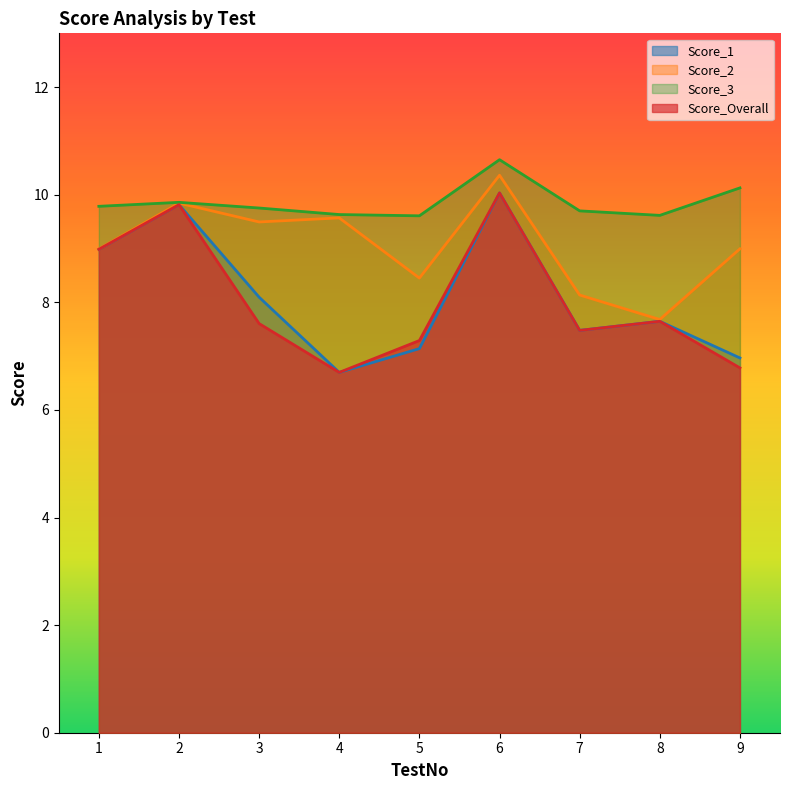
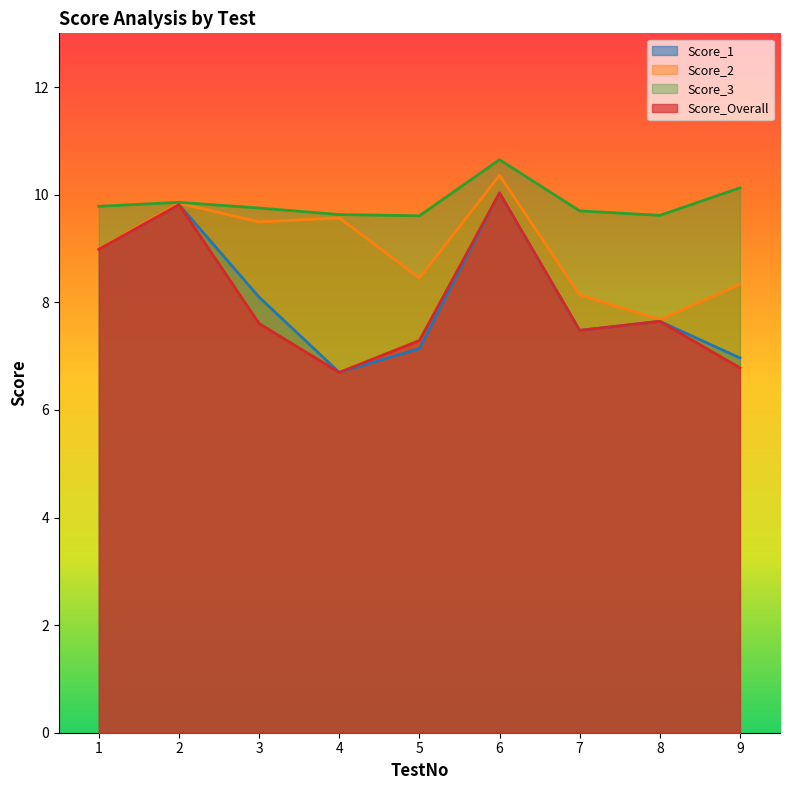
Score_2, 9: 9.0 -> 8.3
